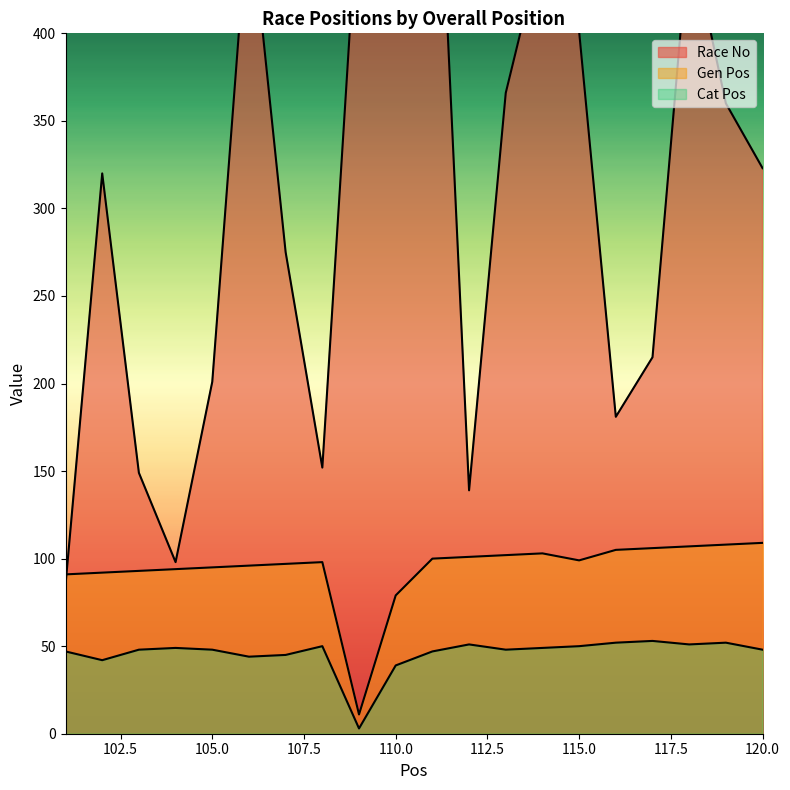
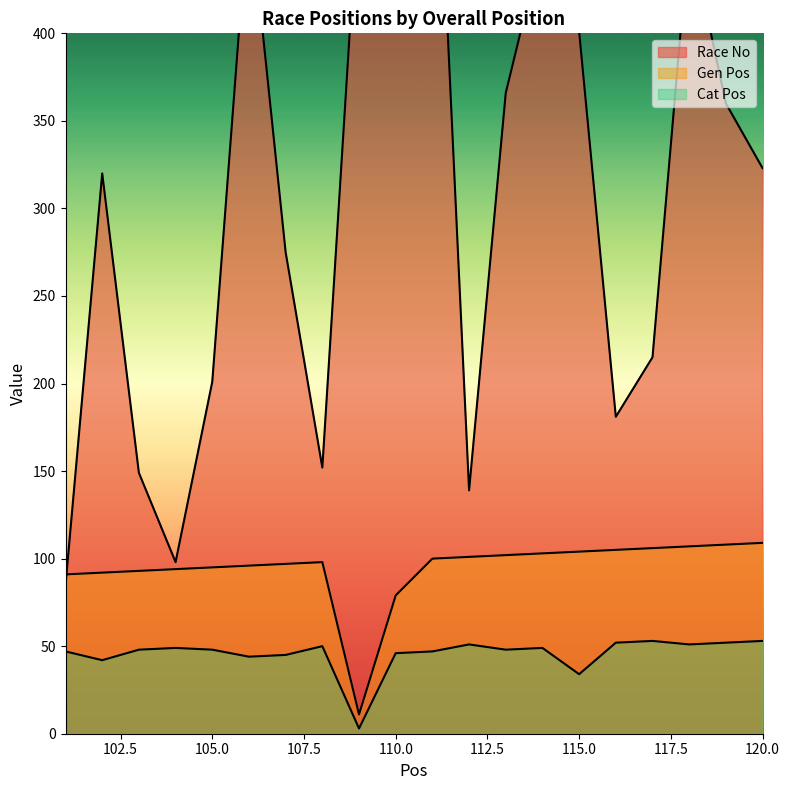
Cat Pos, 110.0: 39 -> 46
Gen Pos, 115.0: 99 -> 104
Cat Pos, 115.0: 50 -> 34
Cat Pos, 120.0: 48 -> 53
